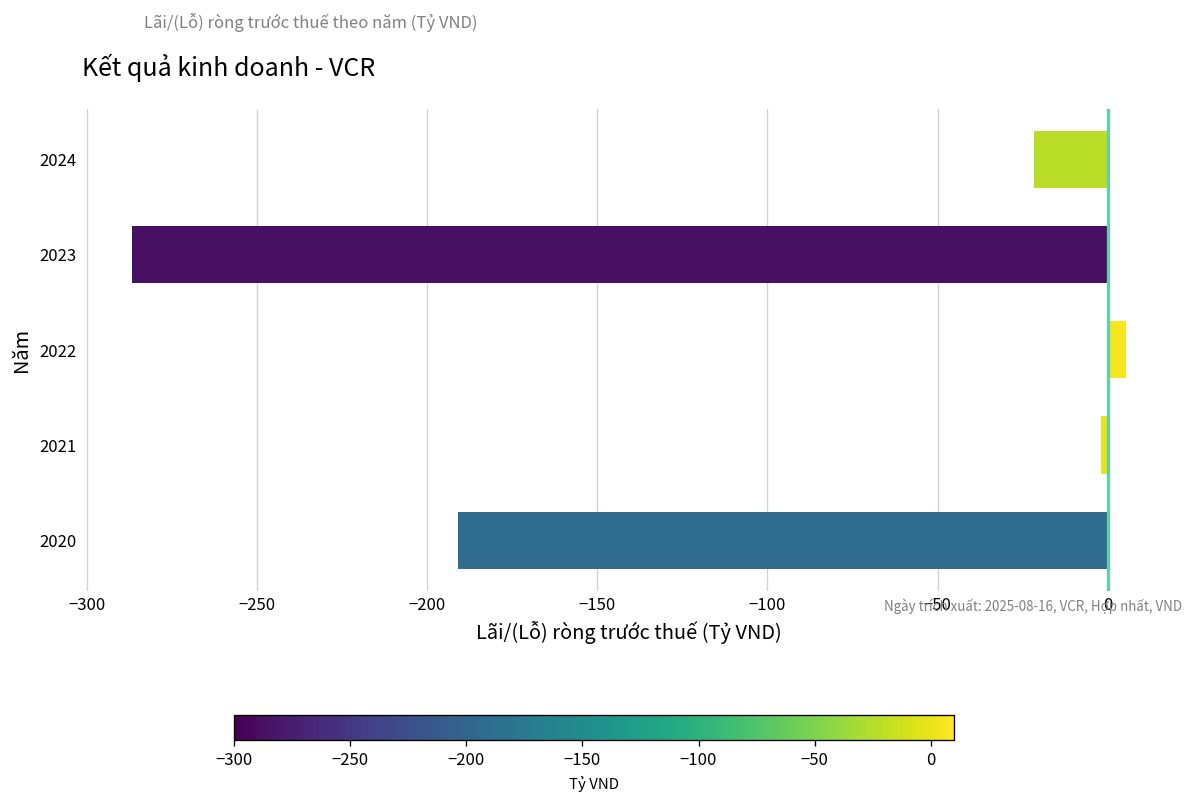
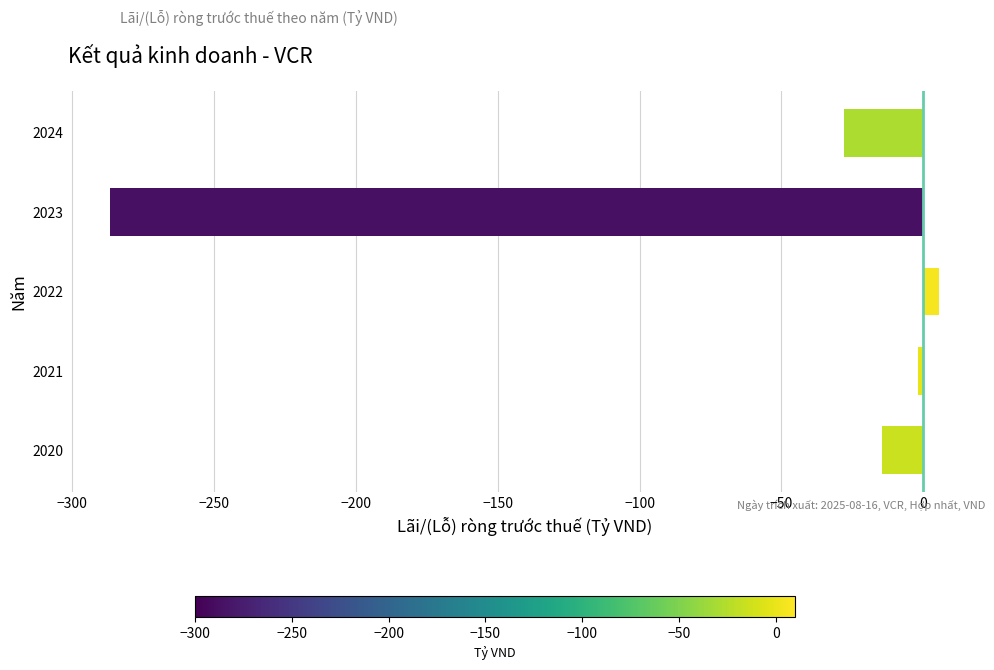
2024: -22 -> -28
2020: -191 -> -15
